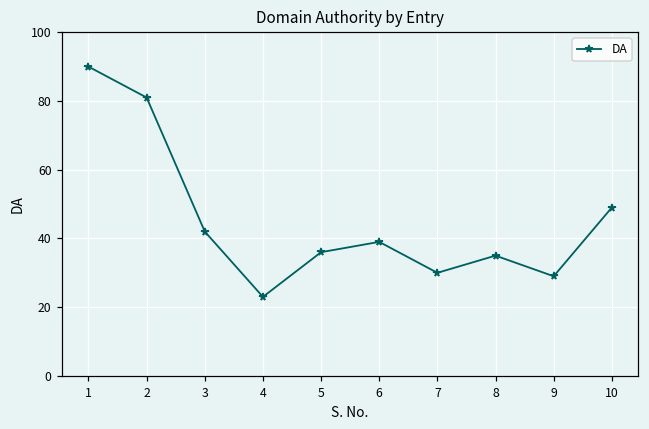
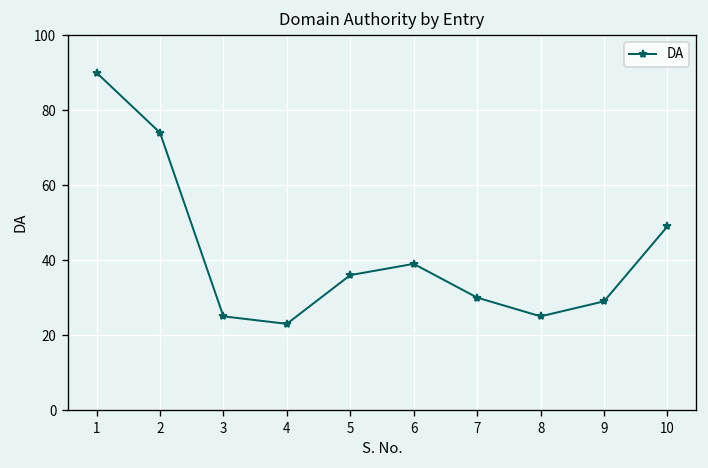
2: 81 -> 74
3: 42 -> 25
8: 35 -> 25
